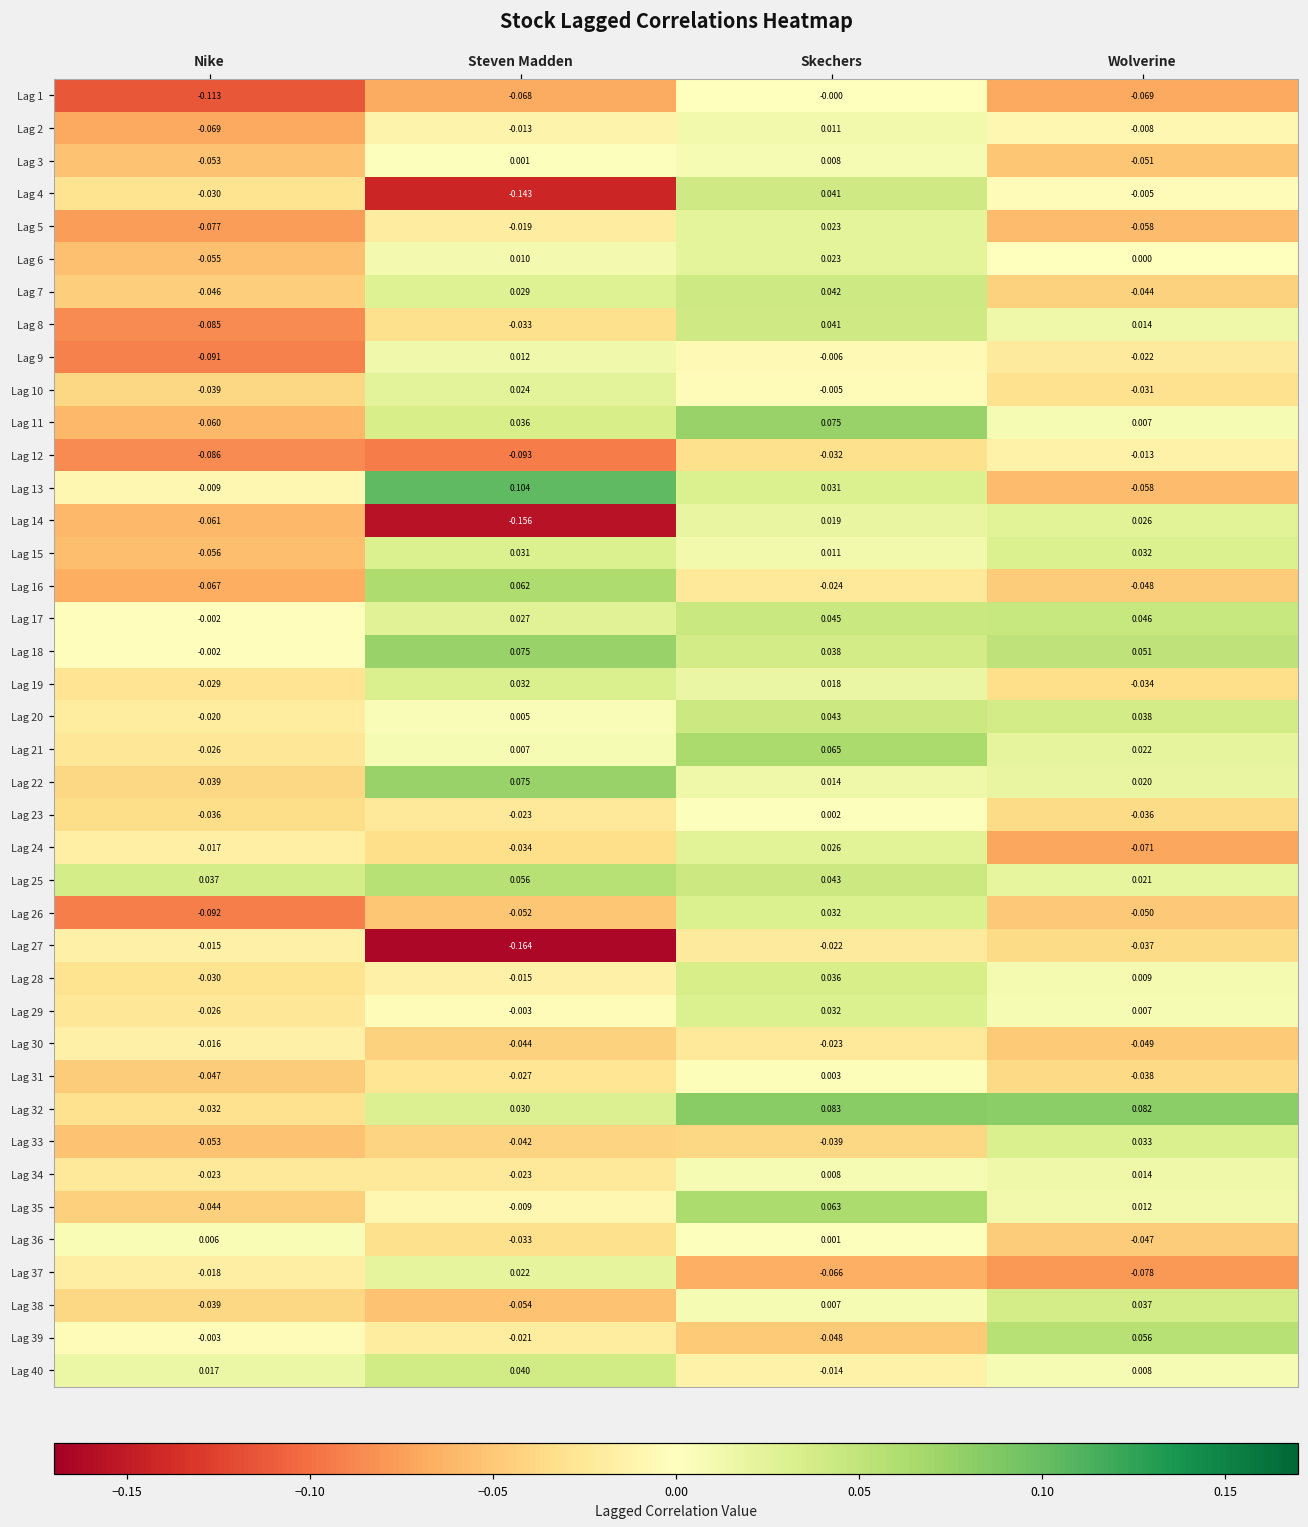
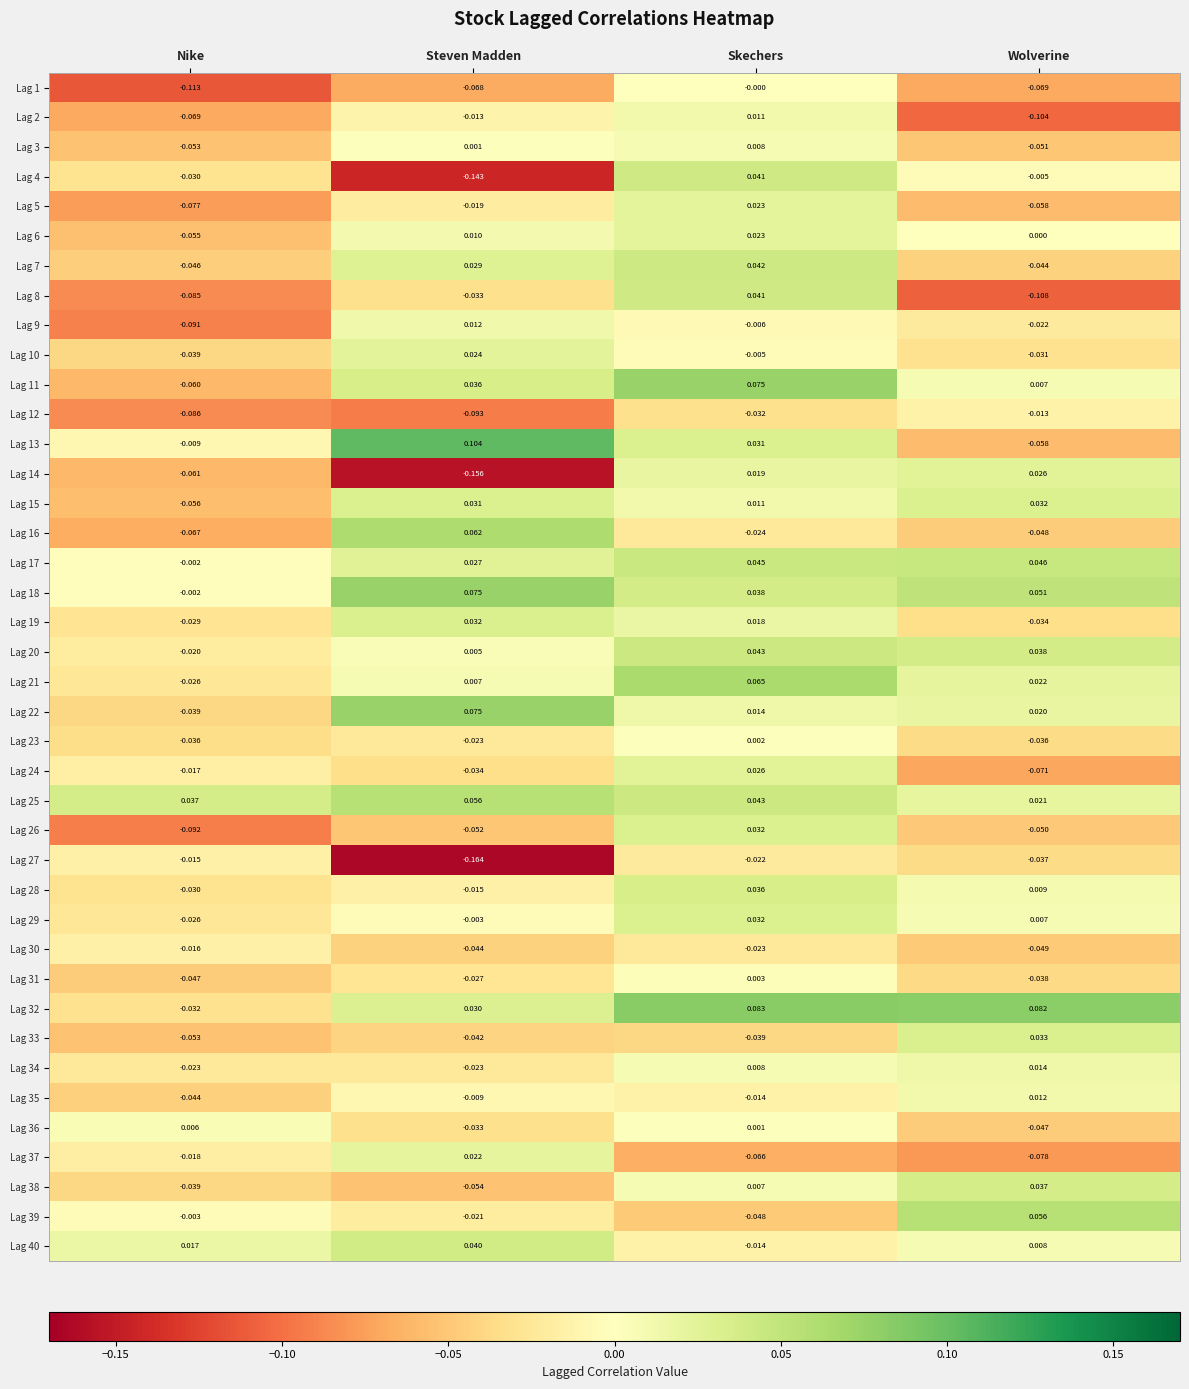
Lag 2, Wolverine: -0.008 -> -0.104
Lag 8, Wolverine: 0.014 -> -0.108
Lag 35, Skechers: 0.063 -> -0.014
